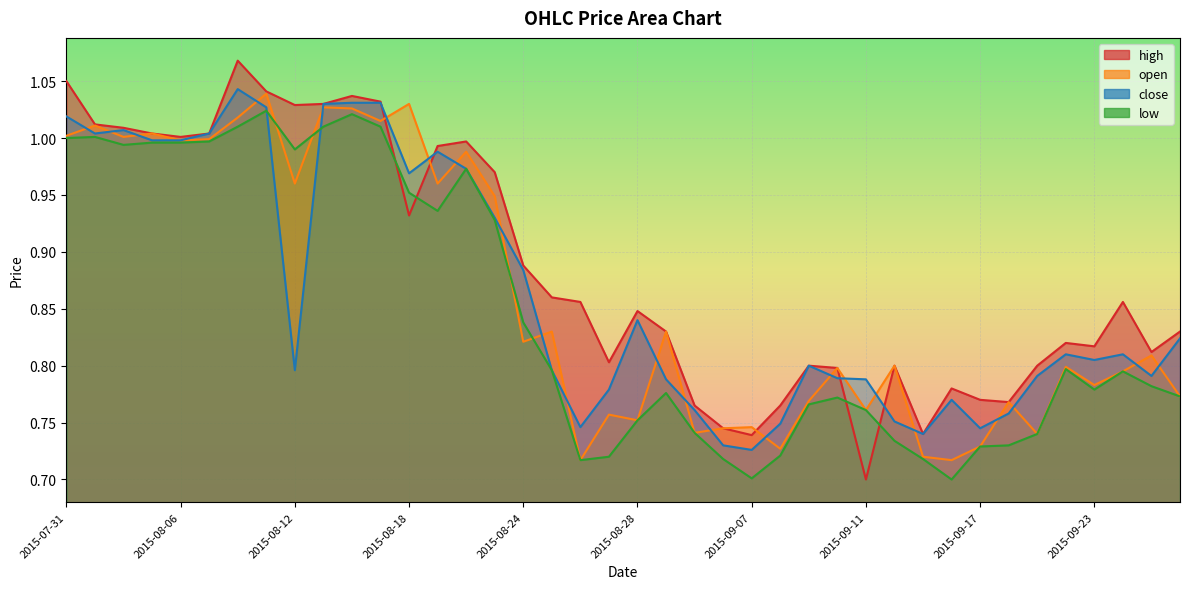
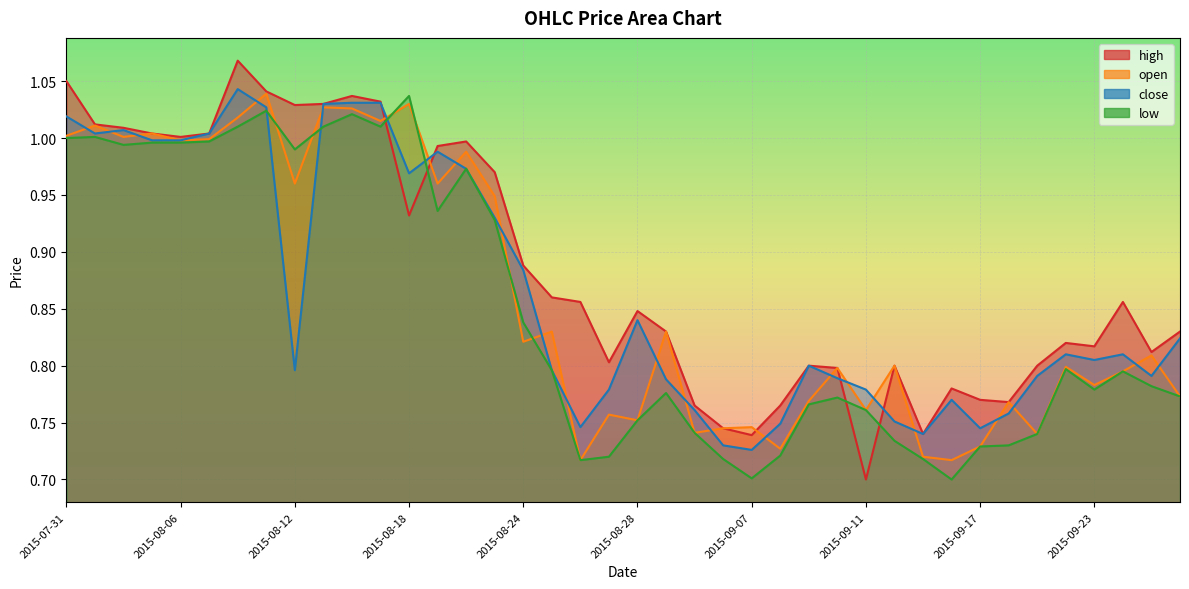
low, 2015-08-18: 0.952 -> 1.037
close, 2015-09-11: 0.788 -> 0.779
